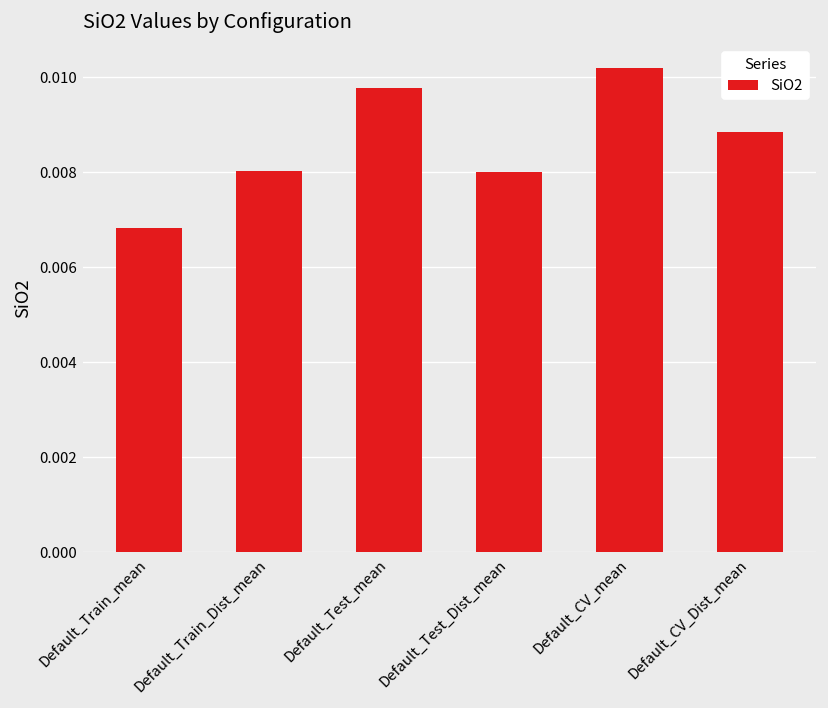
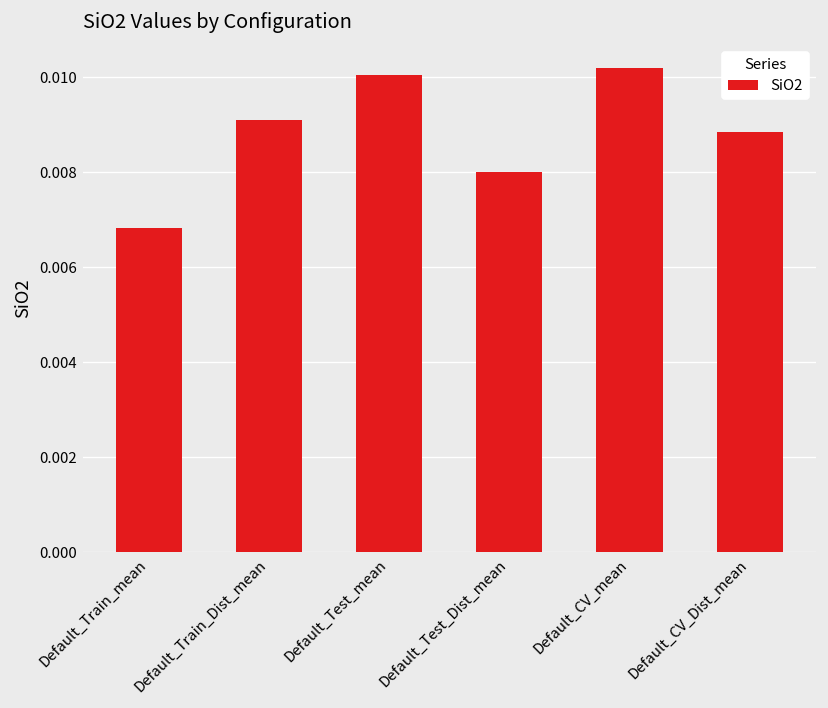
Default_Train_Dist_mean: 0.0080 -> 0.0091
Default_Test_mean: 0.0098 -> 0.0101
